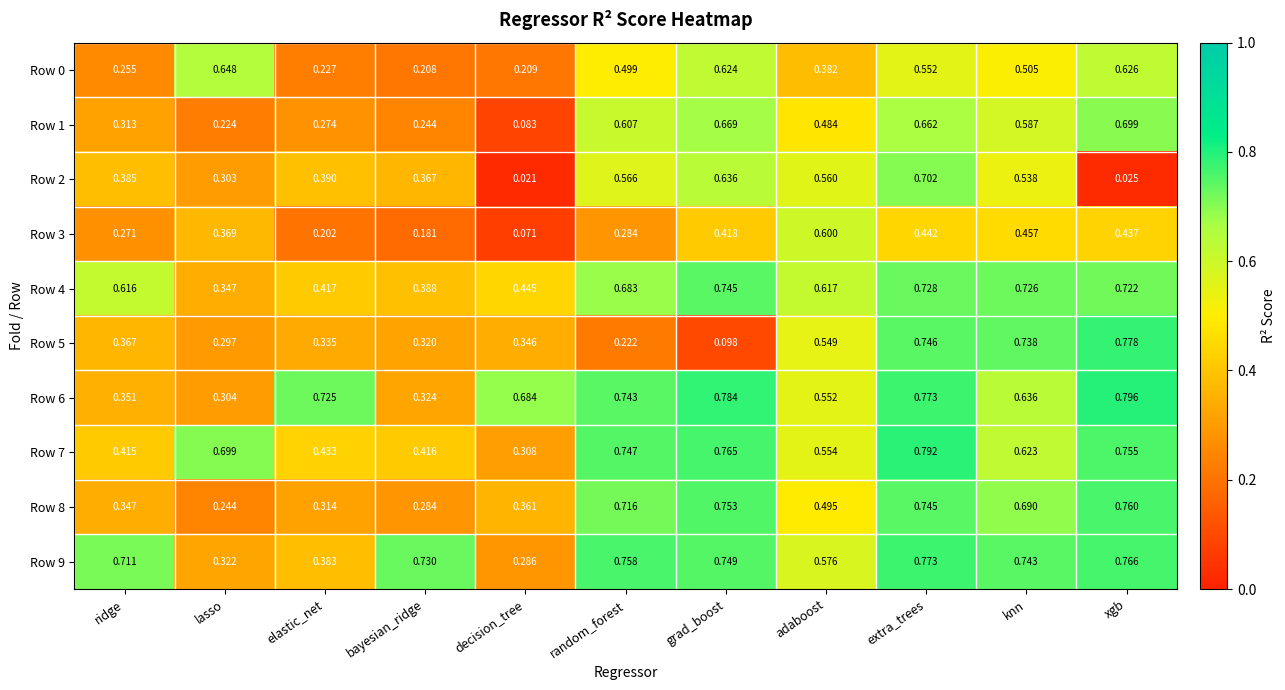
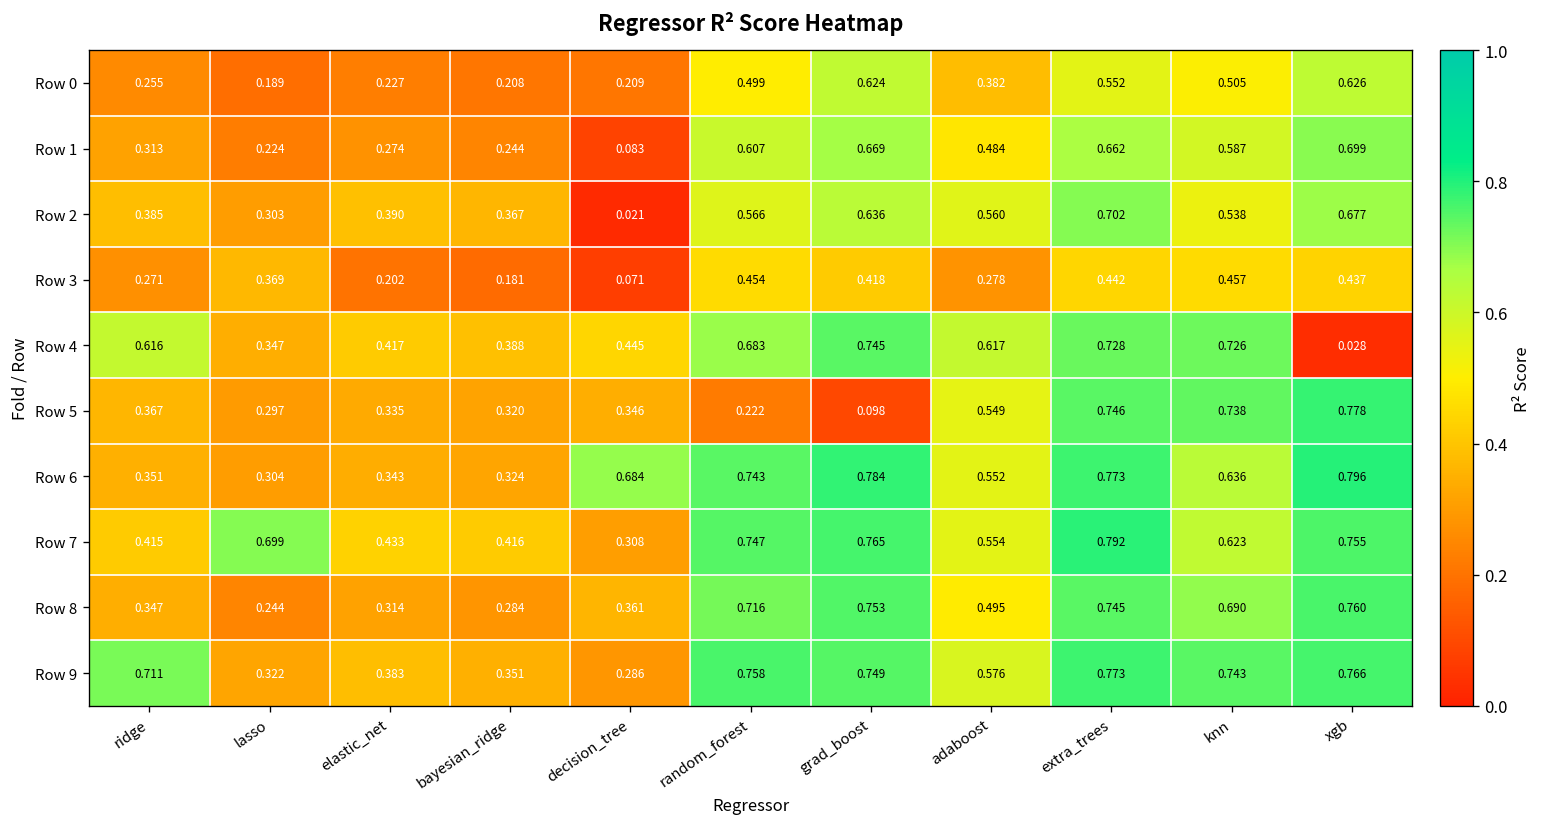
Row 0, lasso: 0.648 -> 0.189
Row 2, xgb: 0.025 -> 0.677
Row 3, random_forest: 0.284 -> 0.454
Row 3, adaboost: 0.600 -> 0.278
Row 4, xgb: 0.722 -> 0.028
Row 6, elastic_net: 0.725 -> 0.343
Row 9, bayesian_ridge: 0.730 -> 0.351
